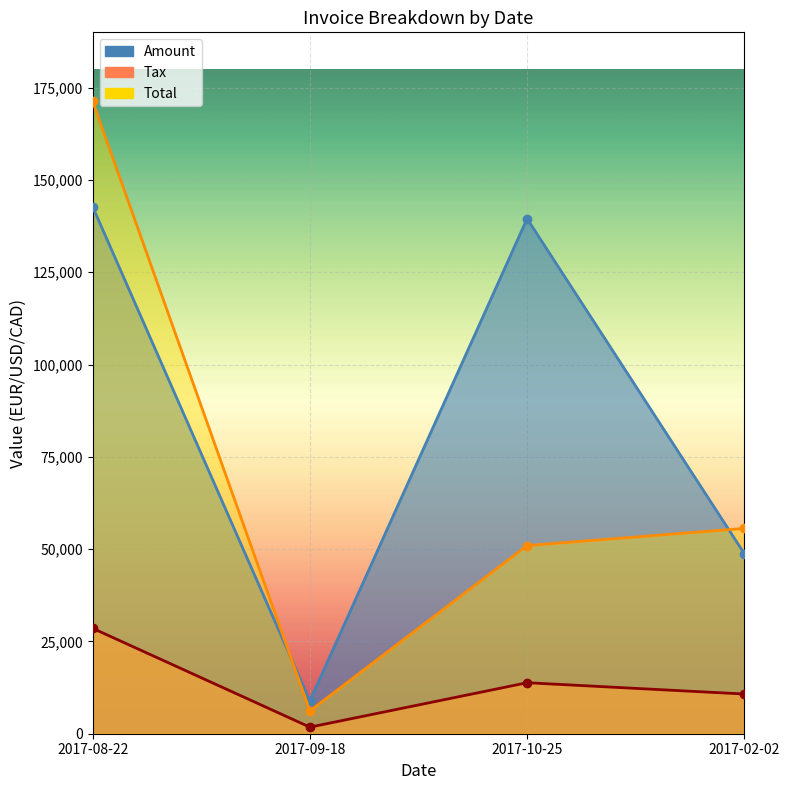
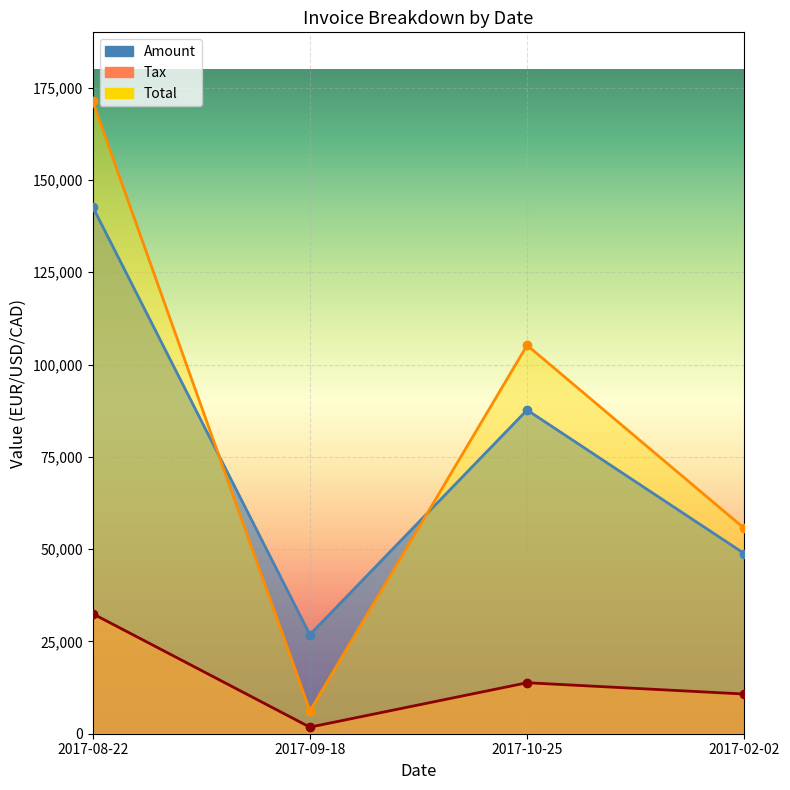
Tax, 2017-08-22: 29,000 -> 33,000
Amount, 2017-09-18: 9,000 -> 27,000
Amount, 2017-10-25: 140,000 -> 88,000
Total, 2017-10-25: 51,000 -> 105,000
